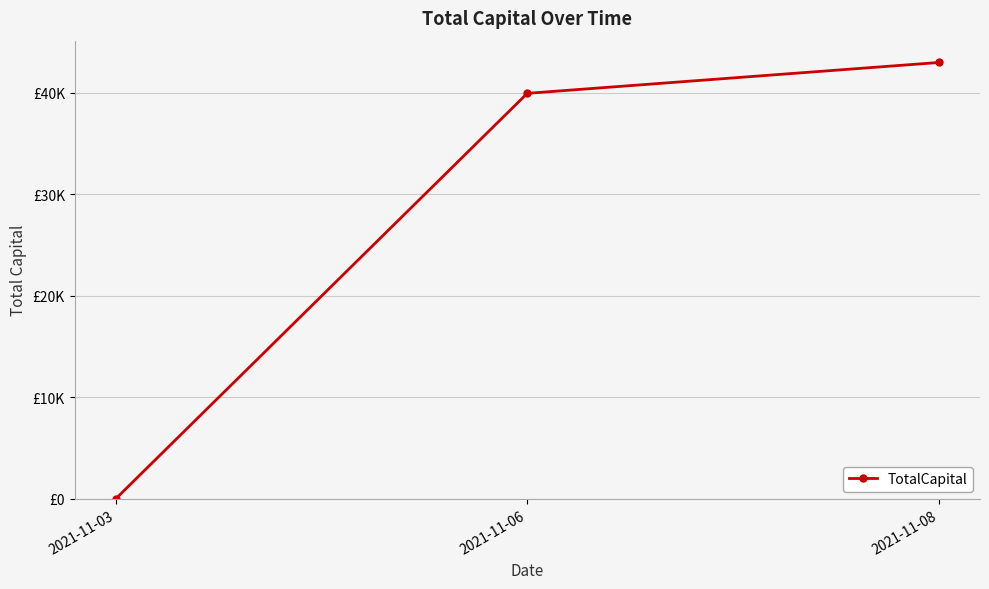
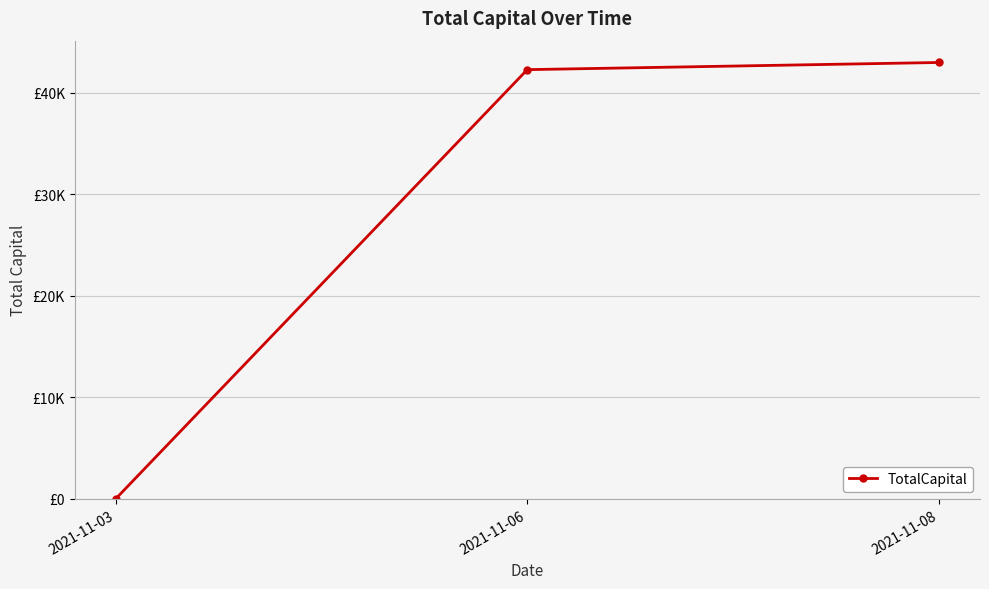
2021-11-06: £39900 -> £42300
